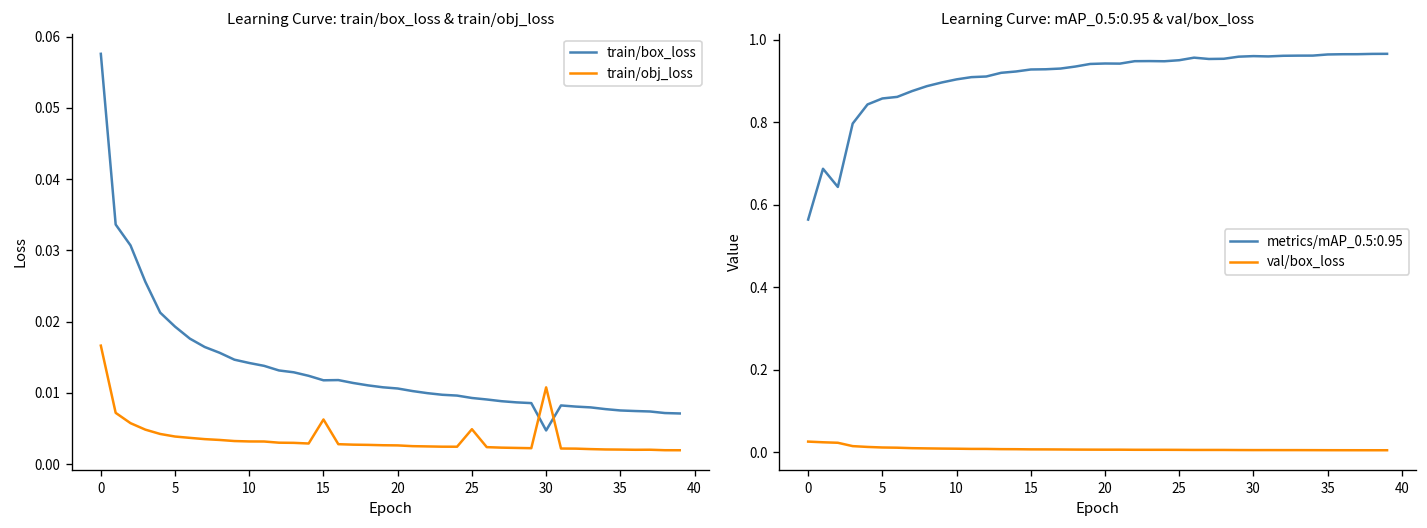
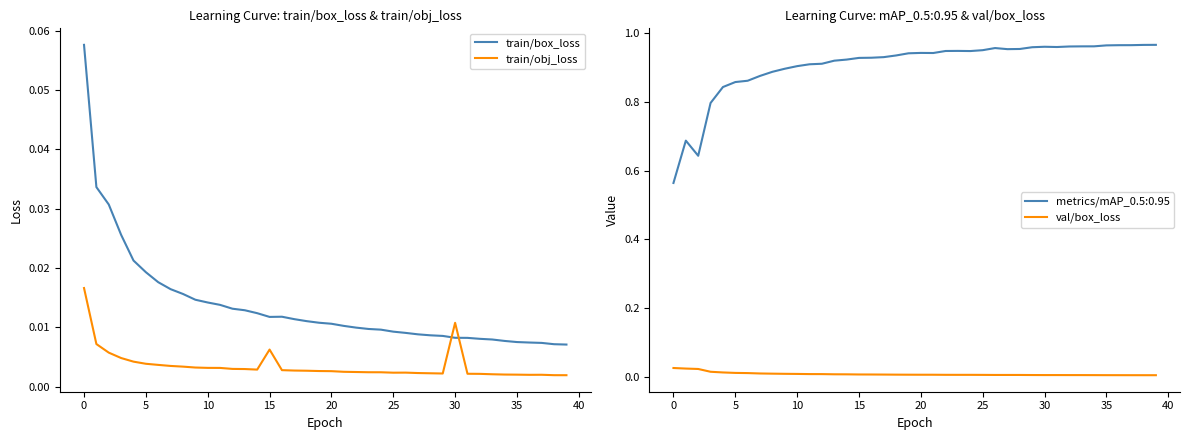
Learning Curve: train/box_loss & train/obj_loss, train/obj_loss, 25: 0.005 -> 0.002
Learning Curve: train/box_loss & train/obj_loss, train/box_loss, 30: 0.005 -> 0.008
